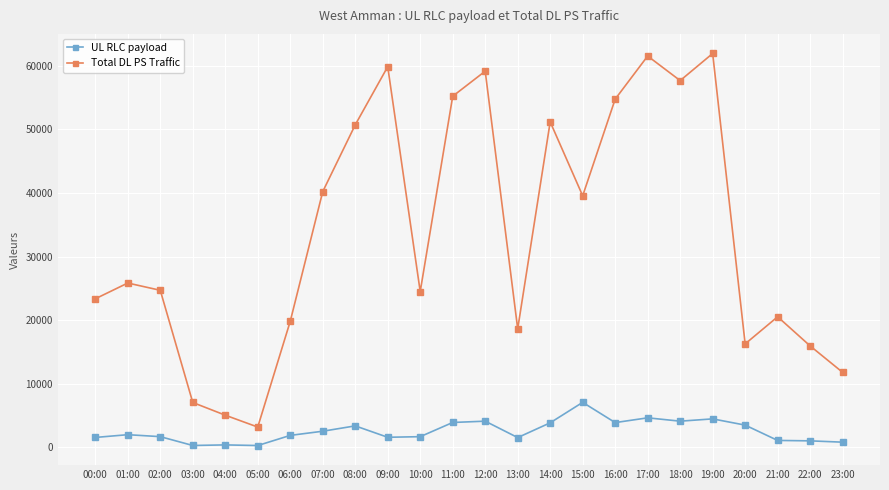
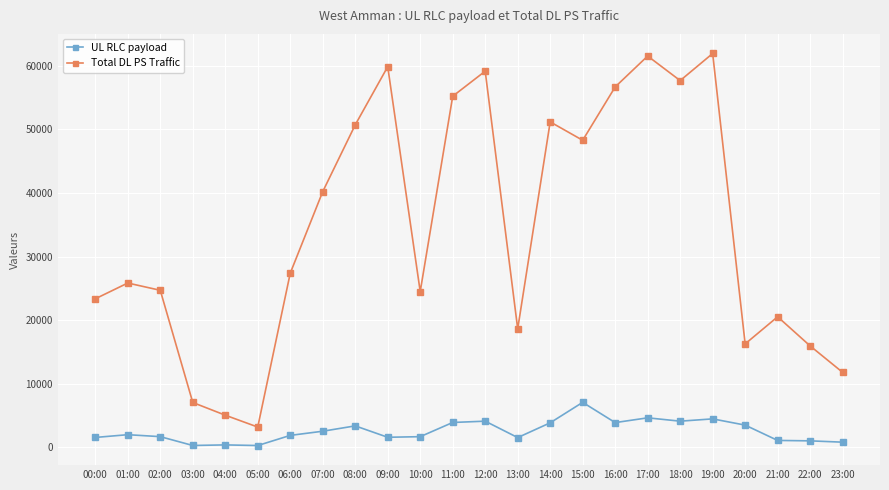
Total DL PS Traffic, 06:00: 20000 -> 27000
Total DL PS Traffic, 15:00: 40000 -> 48000
Total DL PS Traffic, 16:00: 55000 -> 57000
